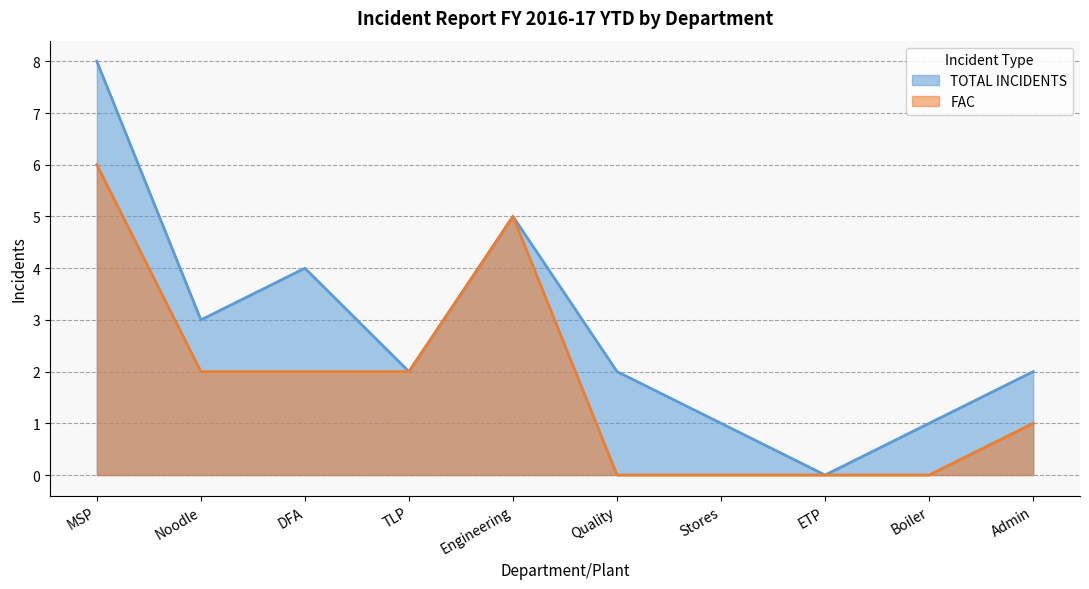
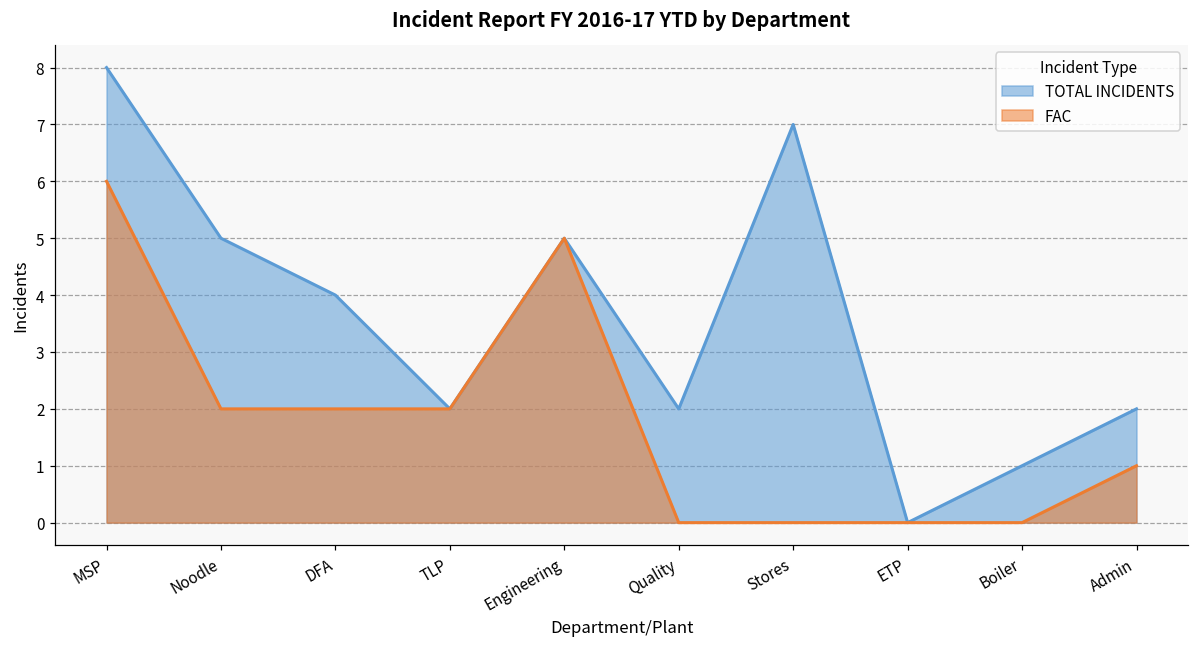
TOTAL INCIDENTS, Noodle: 3 -> 5
TOTAL INCIDENTS, Stores: 1 -> 7
